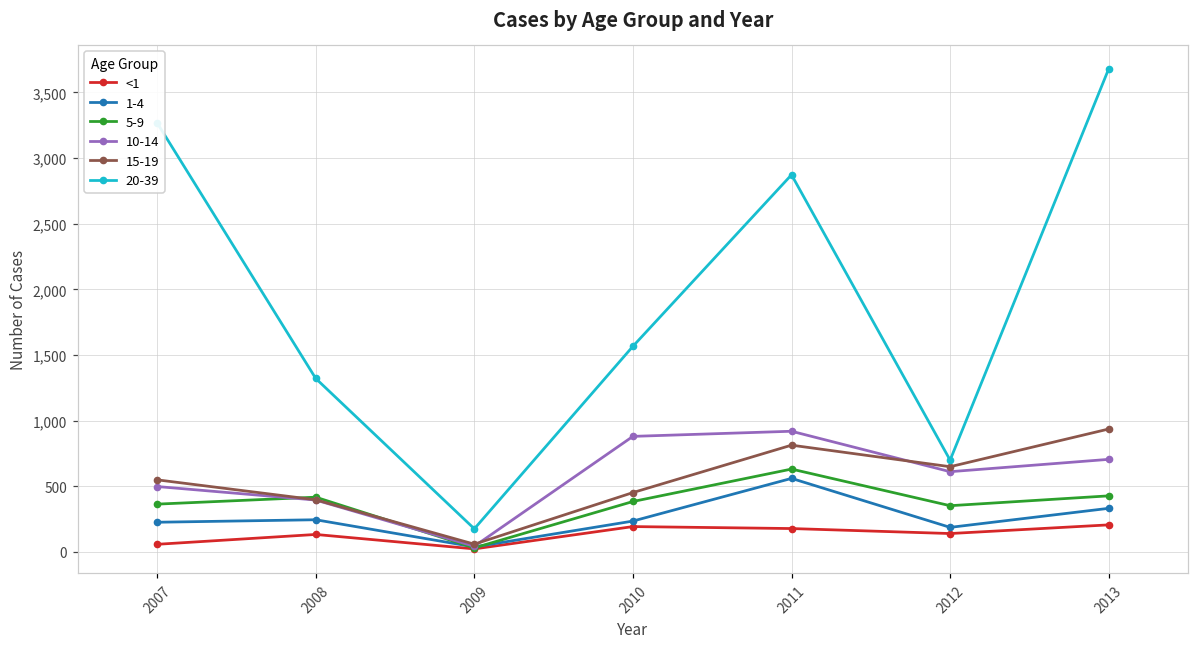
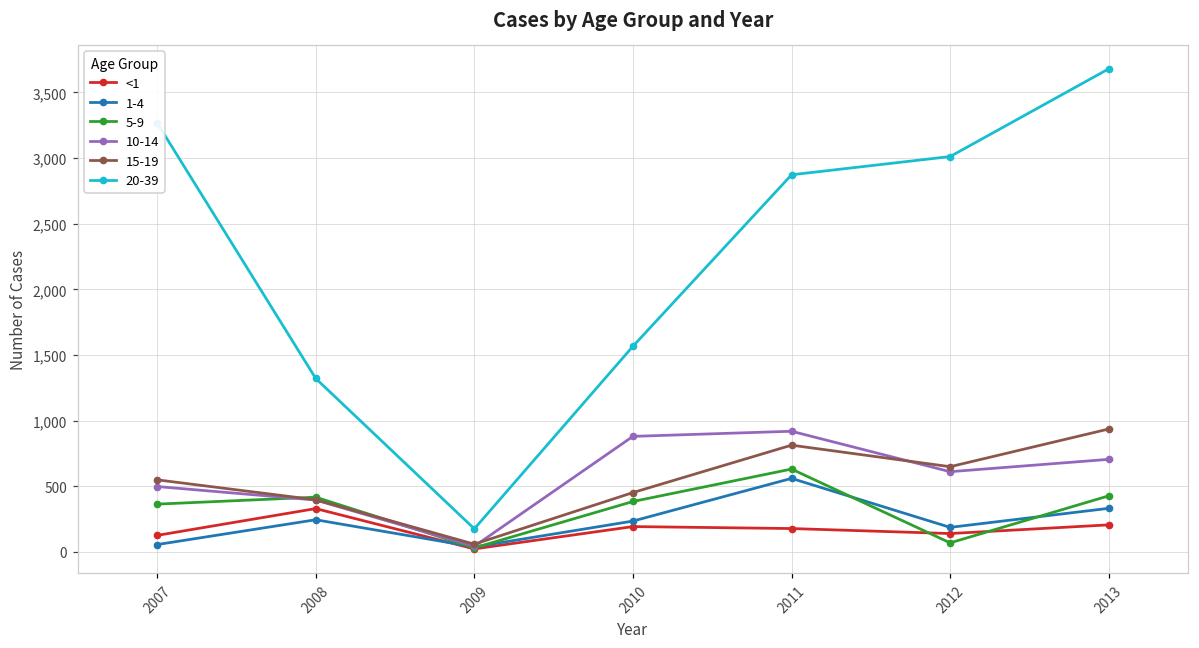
<1, 2007: 60 -> 130
1-4, 2007: 230 -> 60
<1, 2008: 130 -> 330
5-9, 2012: 350 -> 70
20-39, 2012: 700 -> 3,010
